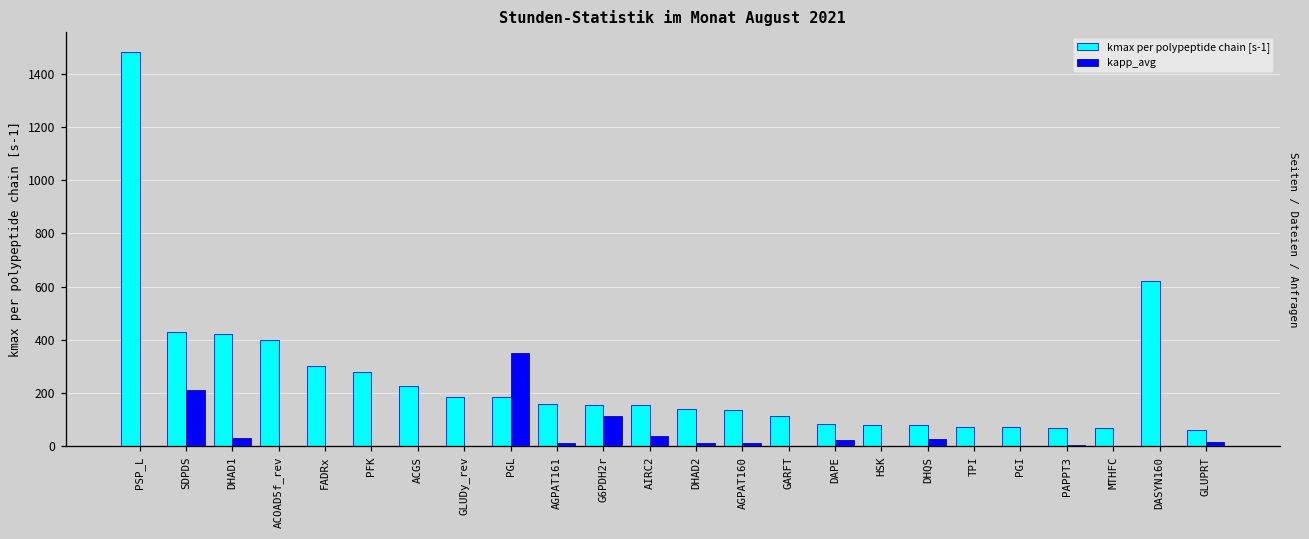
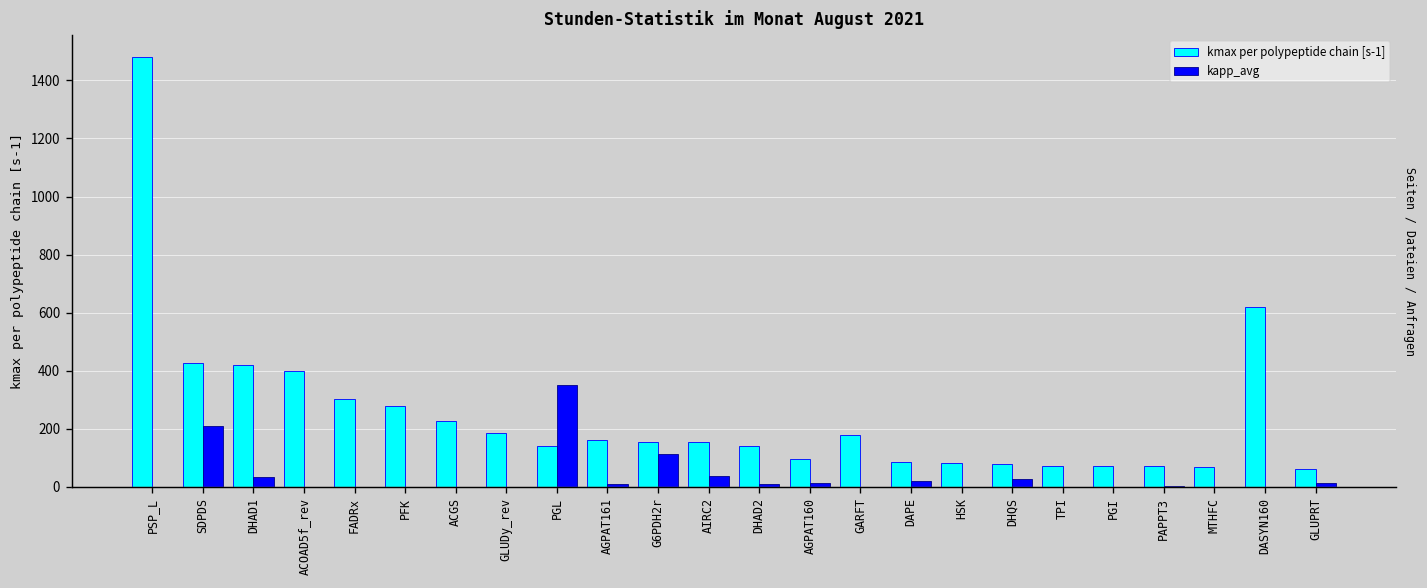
kmax per polypeptide chain [s-1], PGL: 180 -> 140
kmax per polypeptide chain [s-1], AGPAT160: 140 -> 100
kmax per polypeptide chain [s-1], GARFT: 110 -> 180
